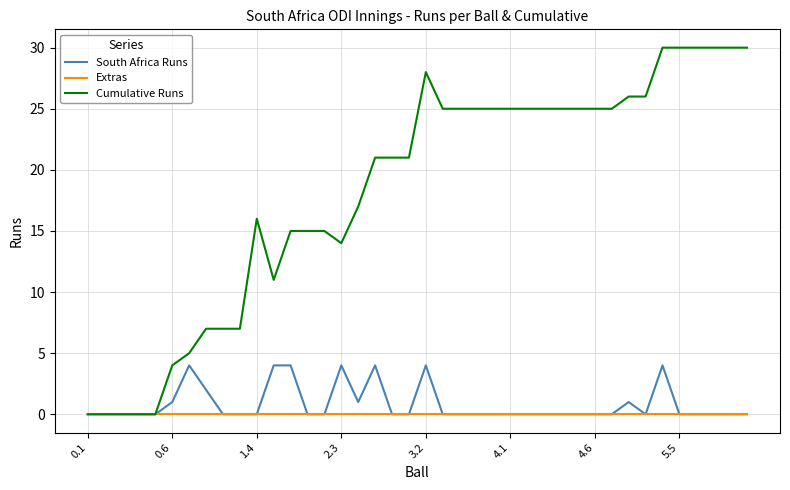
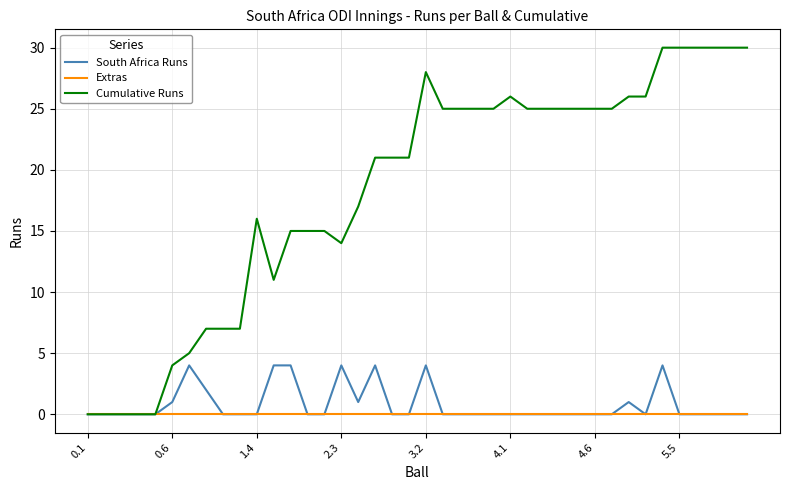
Cumulative Runs, 4.1: 25 -> 26
